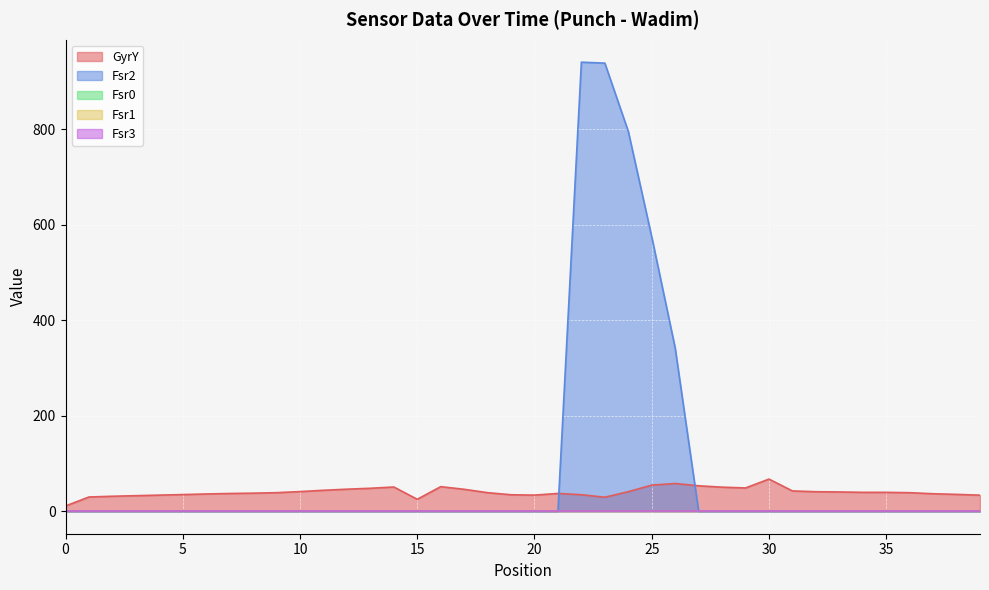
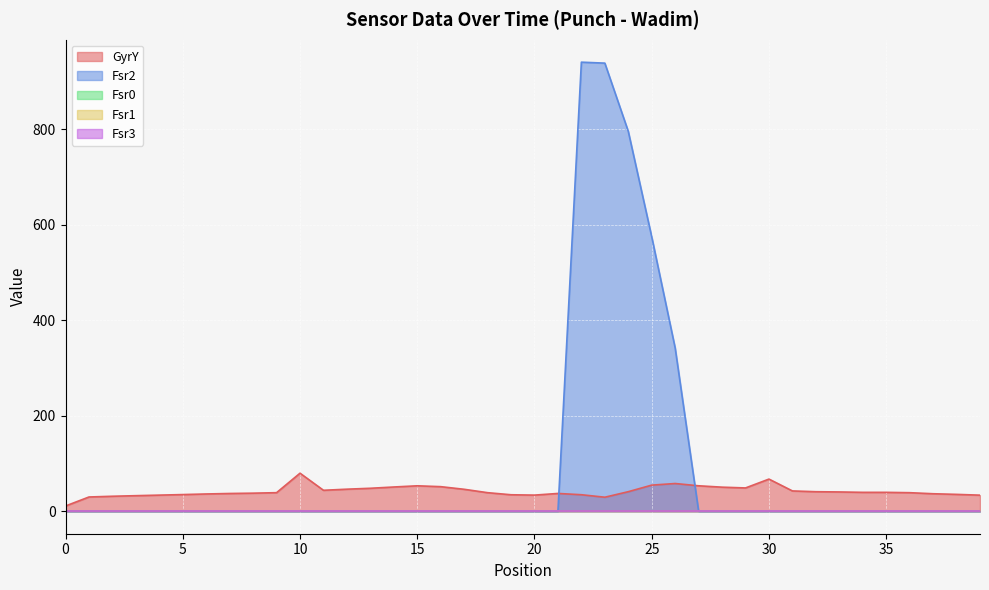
GyrY, 10: 40 -> 80
GyrY, 15: 30 -> 50
